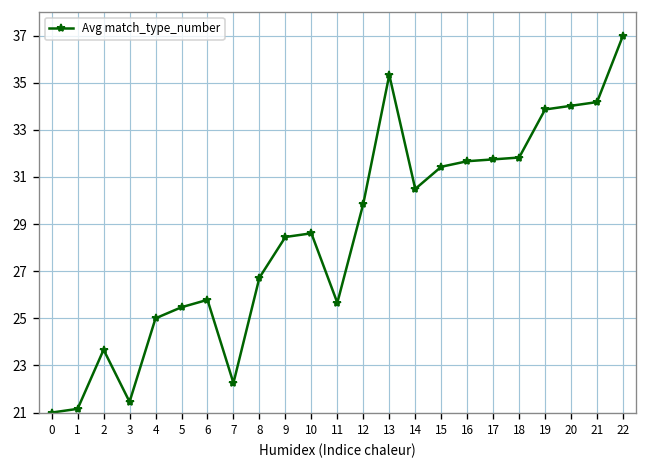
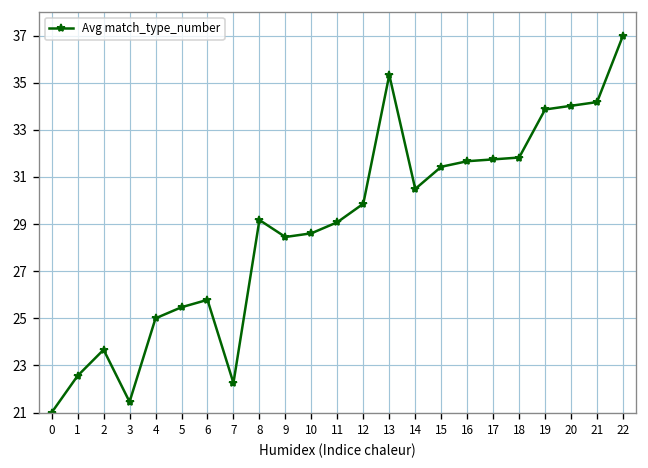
1: 21.2 -> 22.6
8: 26.7 -> 29.2
11: 25.7 -> 29.1
